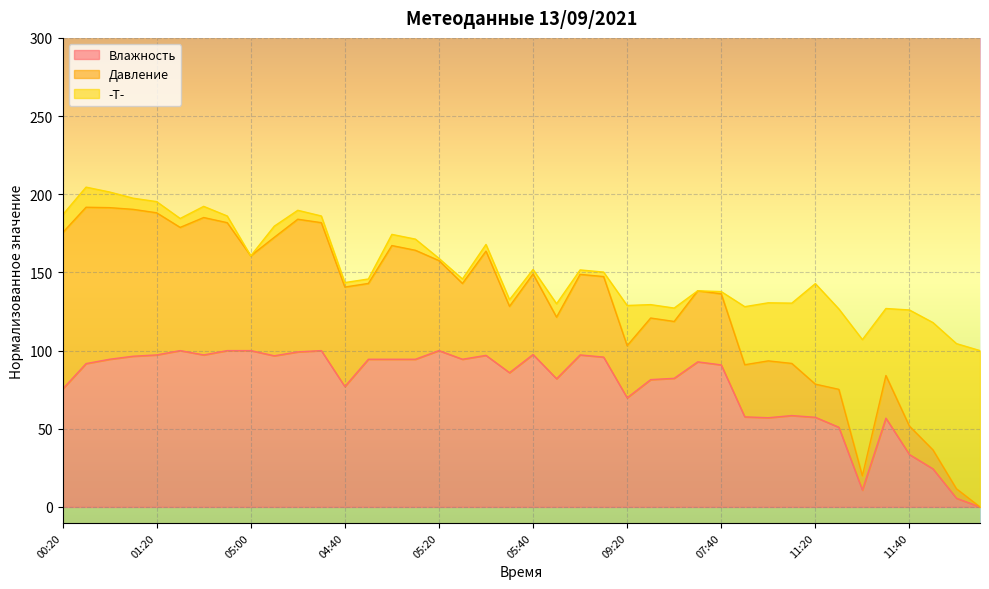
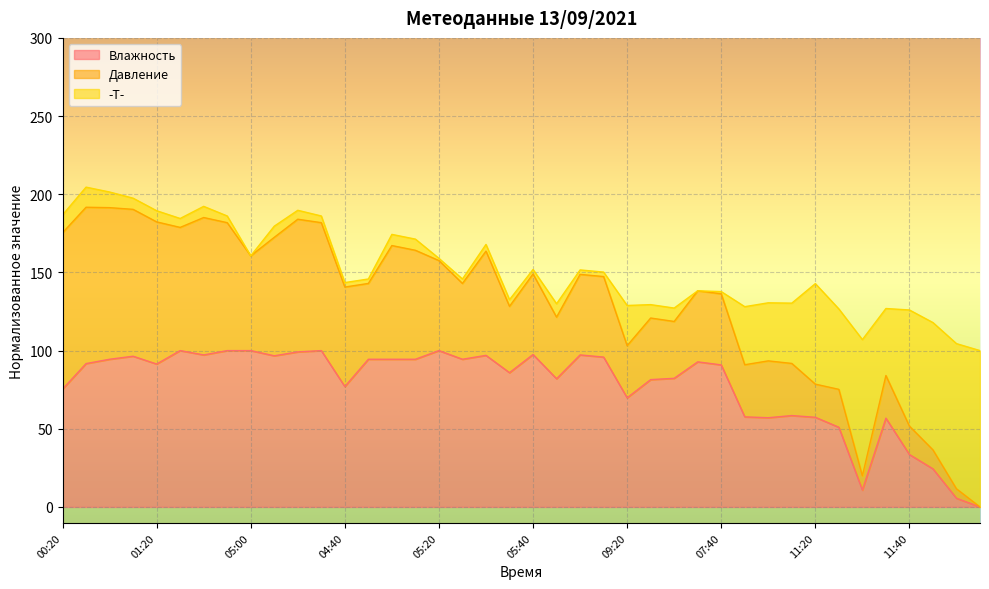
Влажность, 01:20: 97 -> 91
